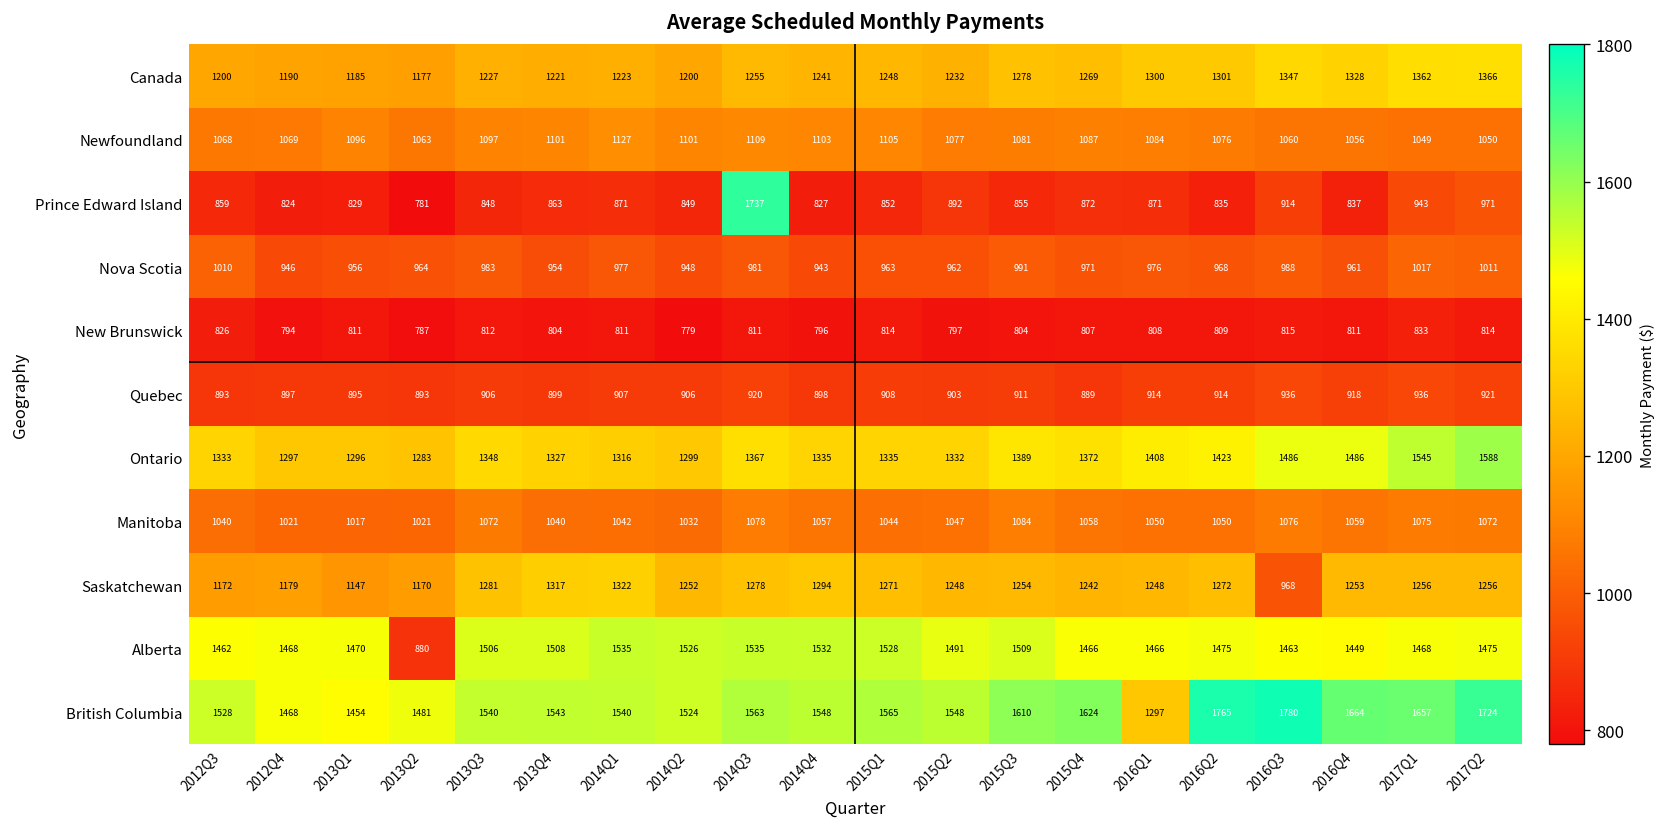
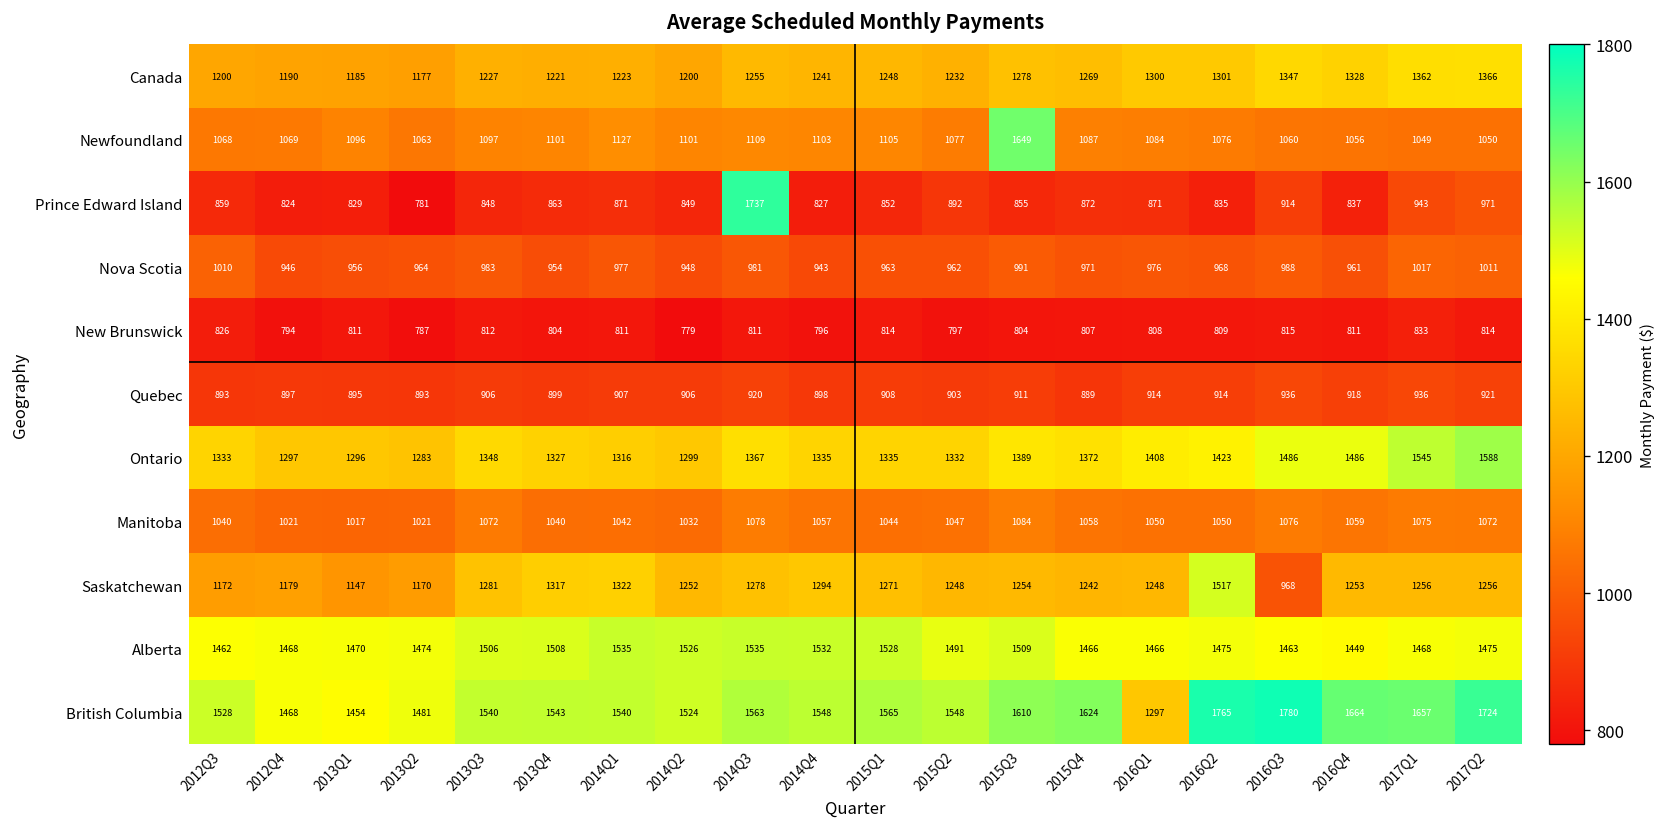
Newfoundland, 2015Q3: 1081 -> 1649
Saskatchewan, 2016Q2: 1272 -> 1517
Alberta, 2013Q2: 880 -> 1474
